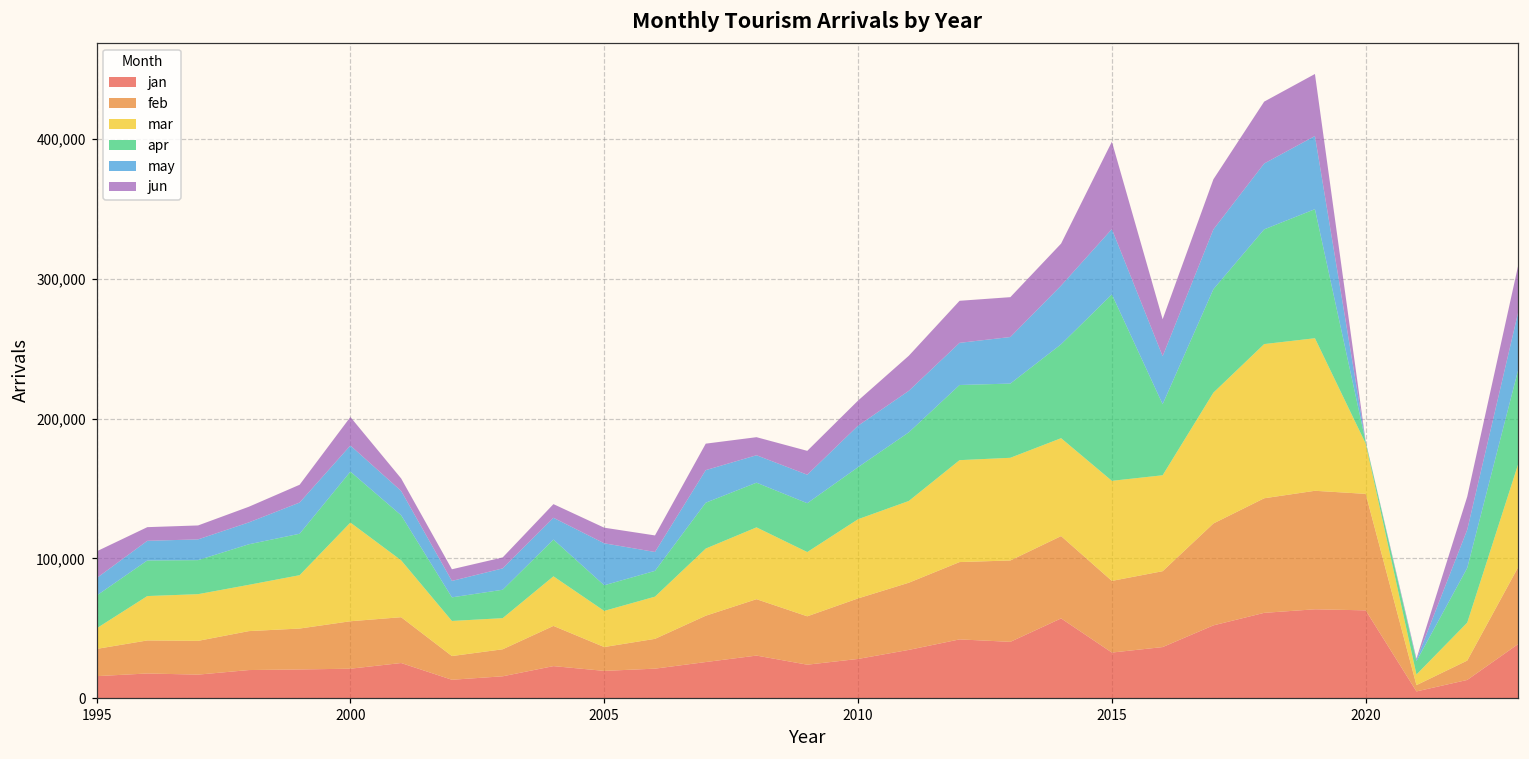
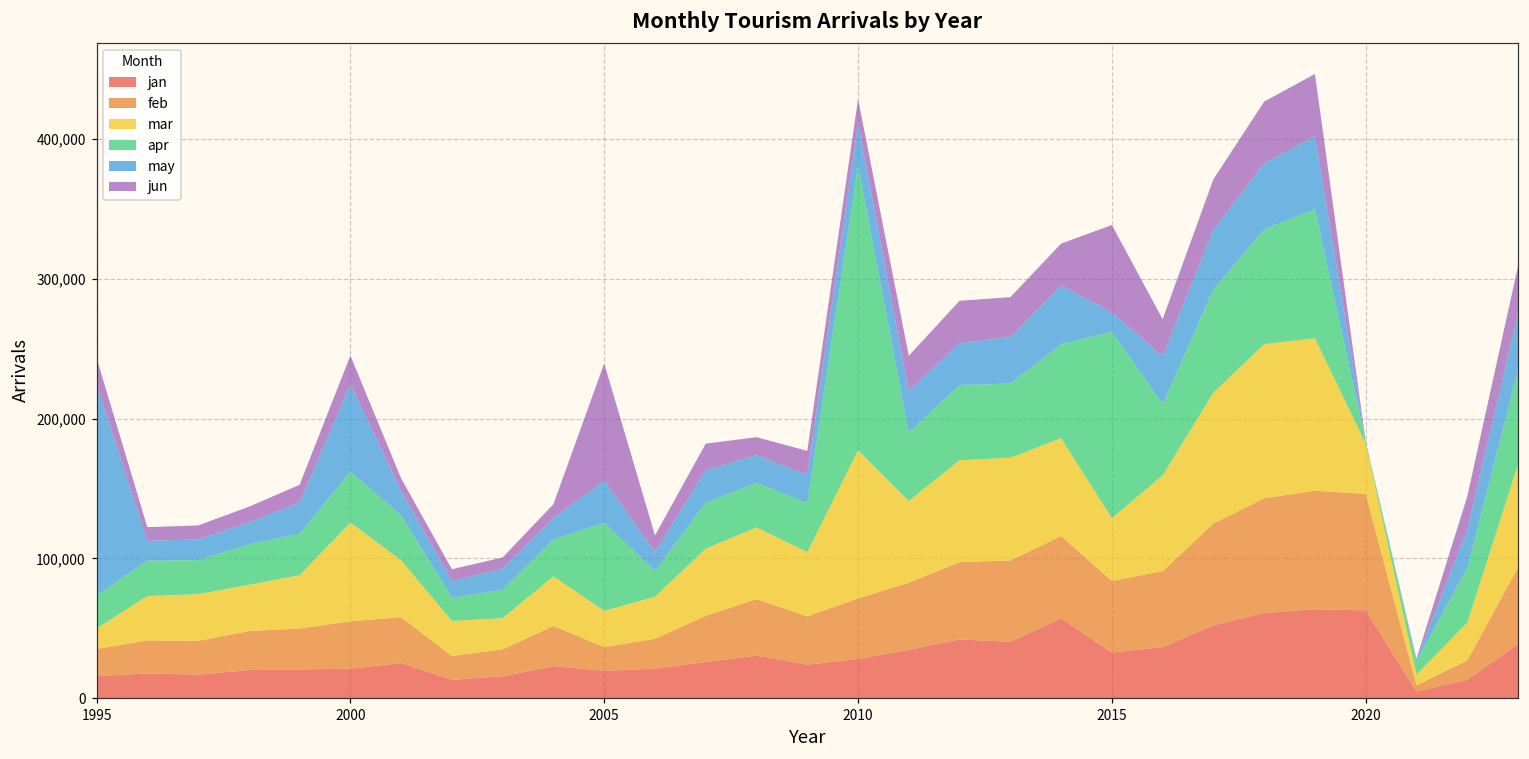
may, 1995: 12,000 -> 151,000
may, 2000: 19,000 -> 63,000
apr, 2005: 18,000 -> 63,000
jun, 2005: 11,000 -> 84,000
mar, 2010: 57,000 -> 106,000
apr, 2010: 37,000 -> 204,000
mar, 2015: 72,000 -> 45,000
may, 2015: 47,000 -> 14,000
